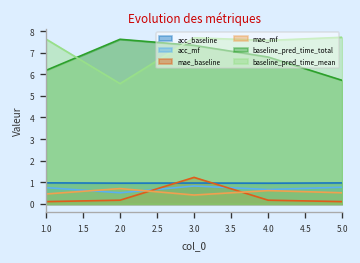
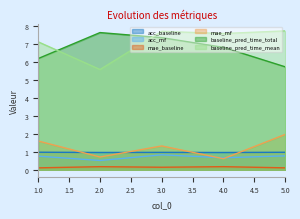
mae_mf, 1.0: 0.5 -> 1.6
baseline_pred_time_mean, 1.0: 7.6 -> 7.1
mae_baseline, 3.0: 1.2 -> 0.1
mae_mf, 3.0: 0.4 -> 1.3
mae_mf, 5.0: 0.5 -> 2.0
